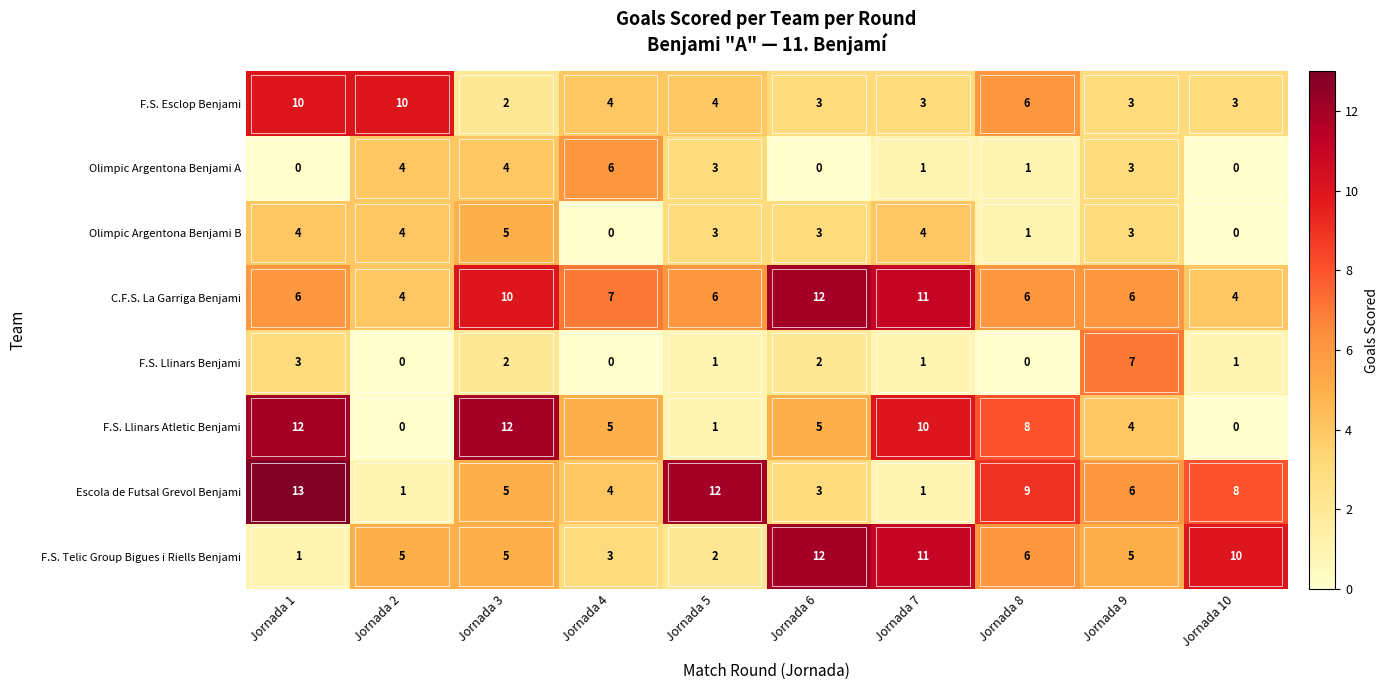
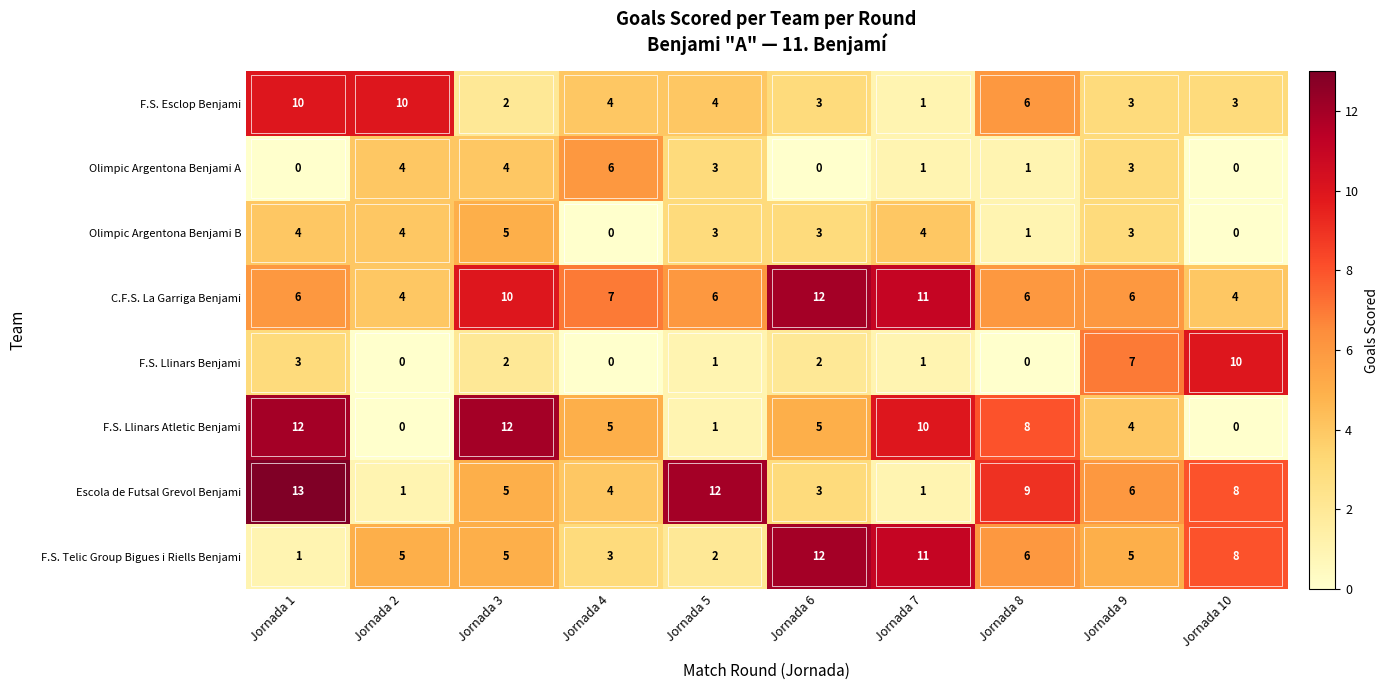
F.S. Esclop Benjami, Jornada 7: 3 -> 1
F.S. Llinars Benjami, Jornada 10: 1 -> 10
F.S. Telic Group Bigues i Riells Benjami, Jornada 10: 10 -> 8
